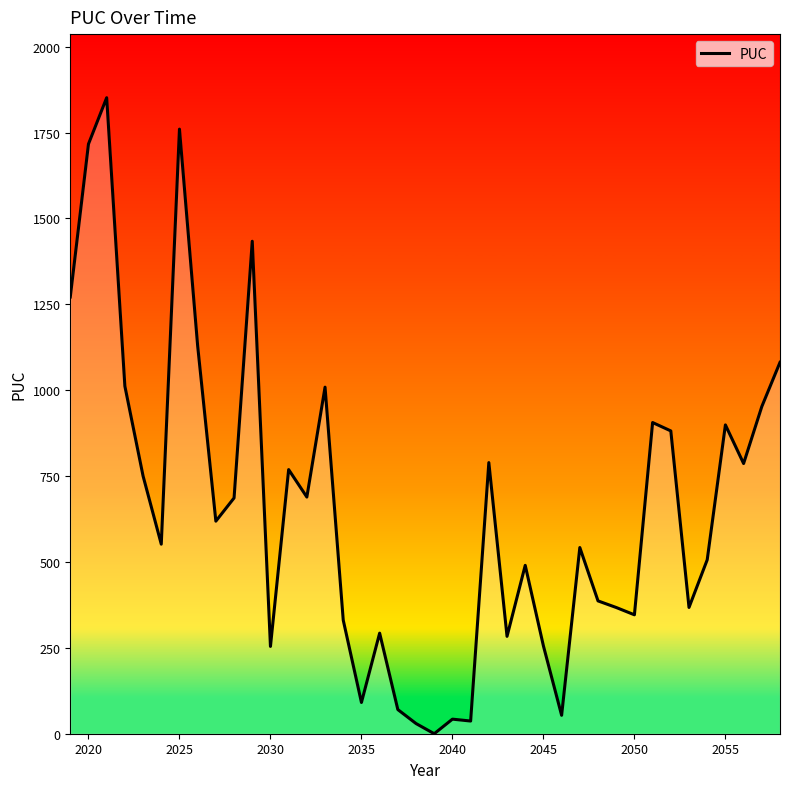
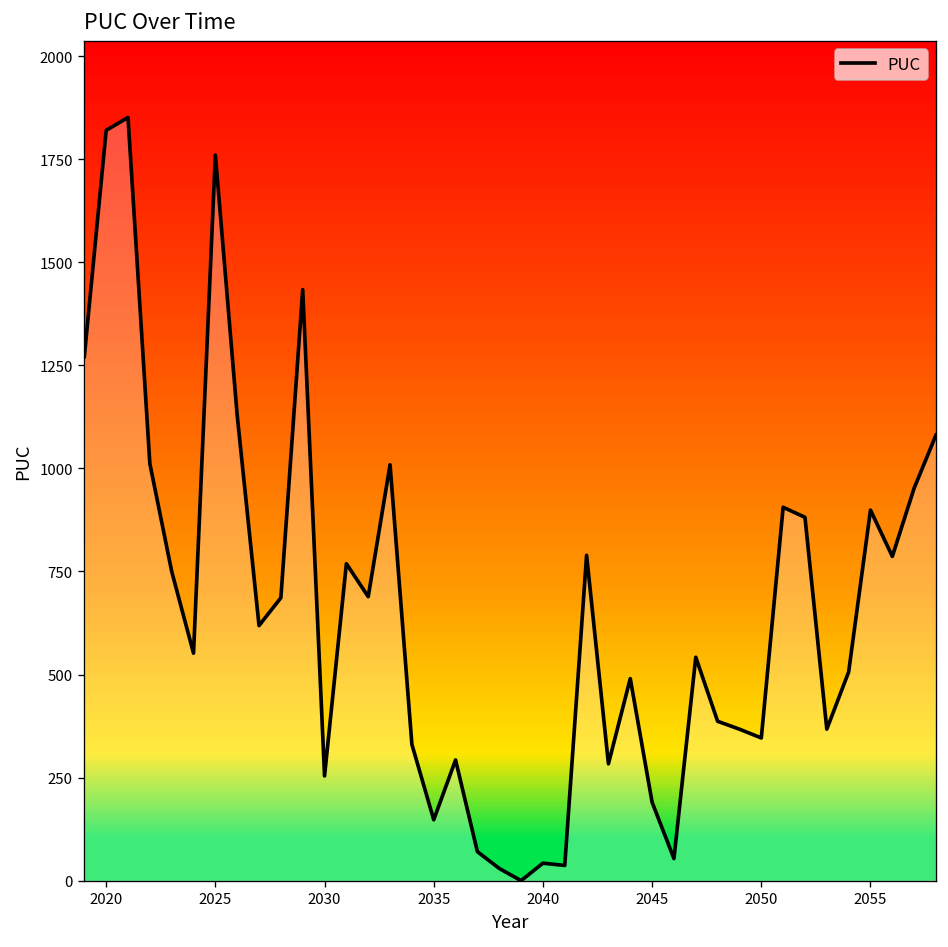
2020: 1720 -> 1820
2035: 90 -> 150
2045: 260 -> 190
